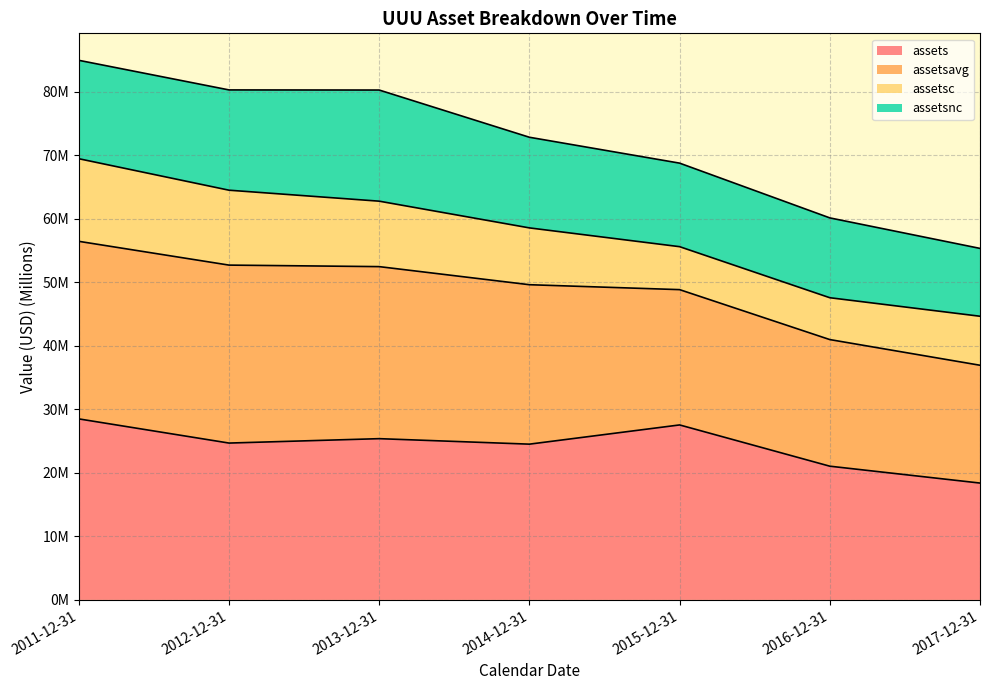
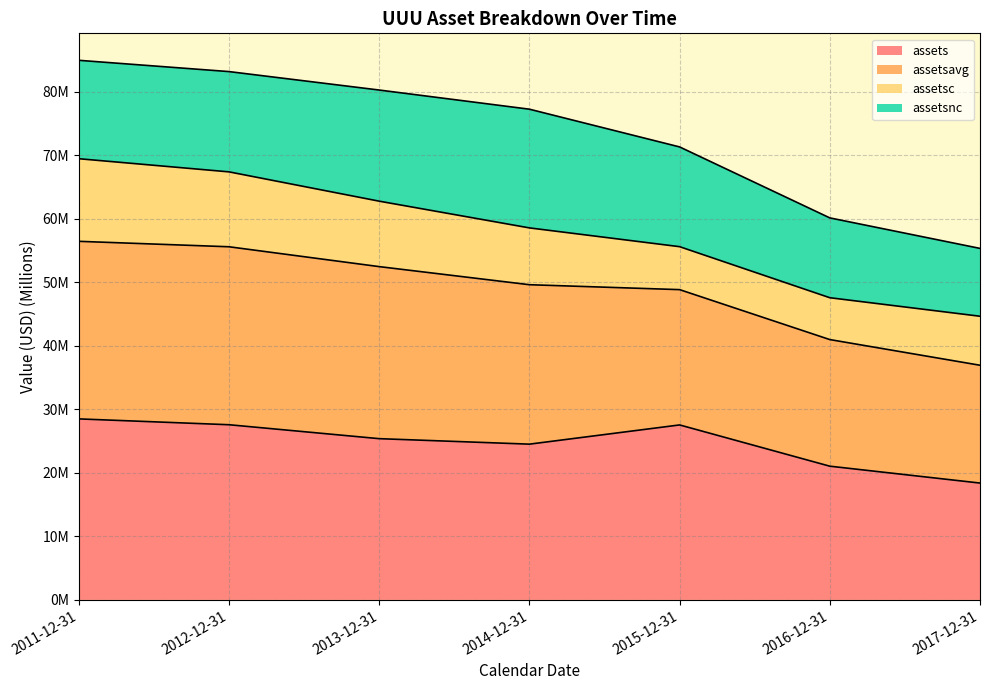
assets, 2012-12-31: 25000000 -> 28000000
assetsnc, 2014-12-31: 14000000 -> 19000000
assetsnc, 2015-12-31: 13000000 -> 16000000
